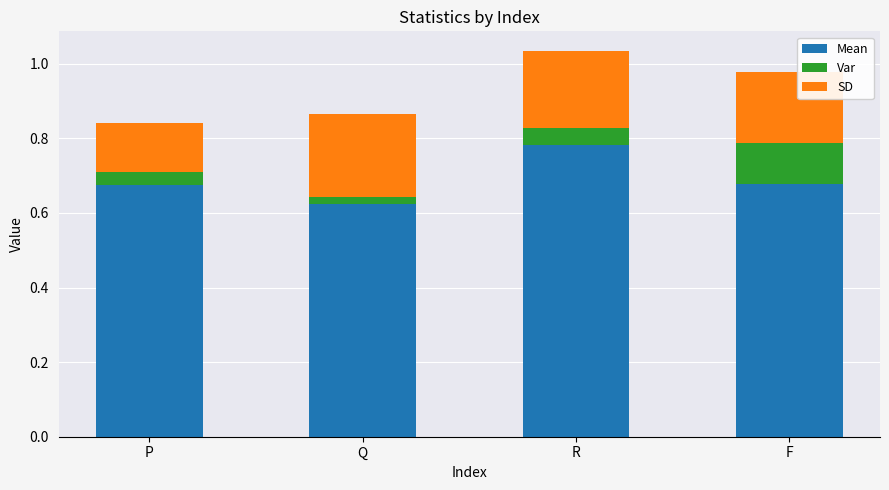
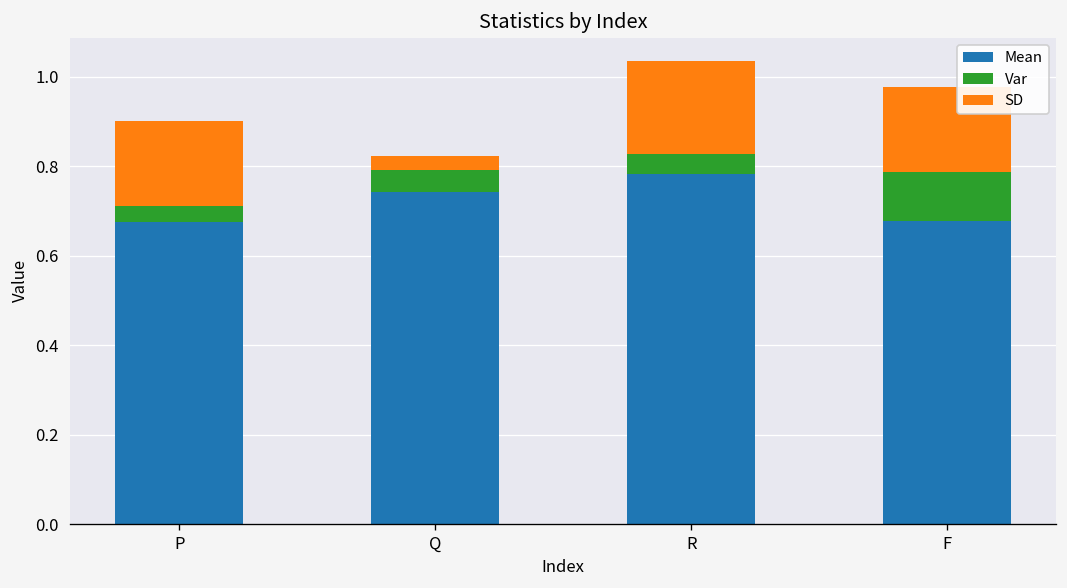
SD, P: 0.13 -> 0.19
Mean, Q: 0.62 -> 0.74
Var, Q: 0.02 -> 0.05
SD, Q: 0.22 -> 0.03
